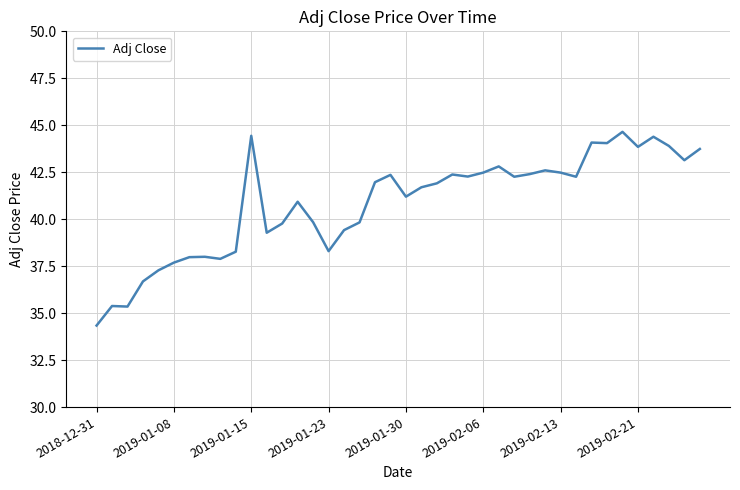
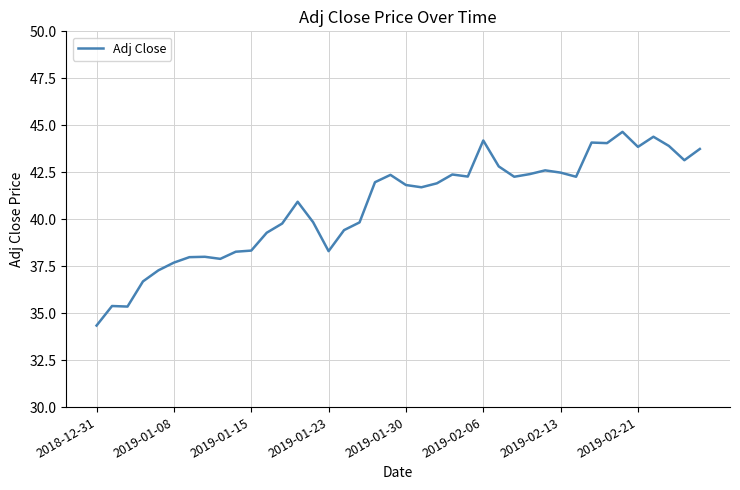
2019-01-15: 44.4 -> 38.3
2019-01-30: 41.2 -> 41.8
2019-02-06: 42.5 -> 44.2
